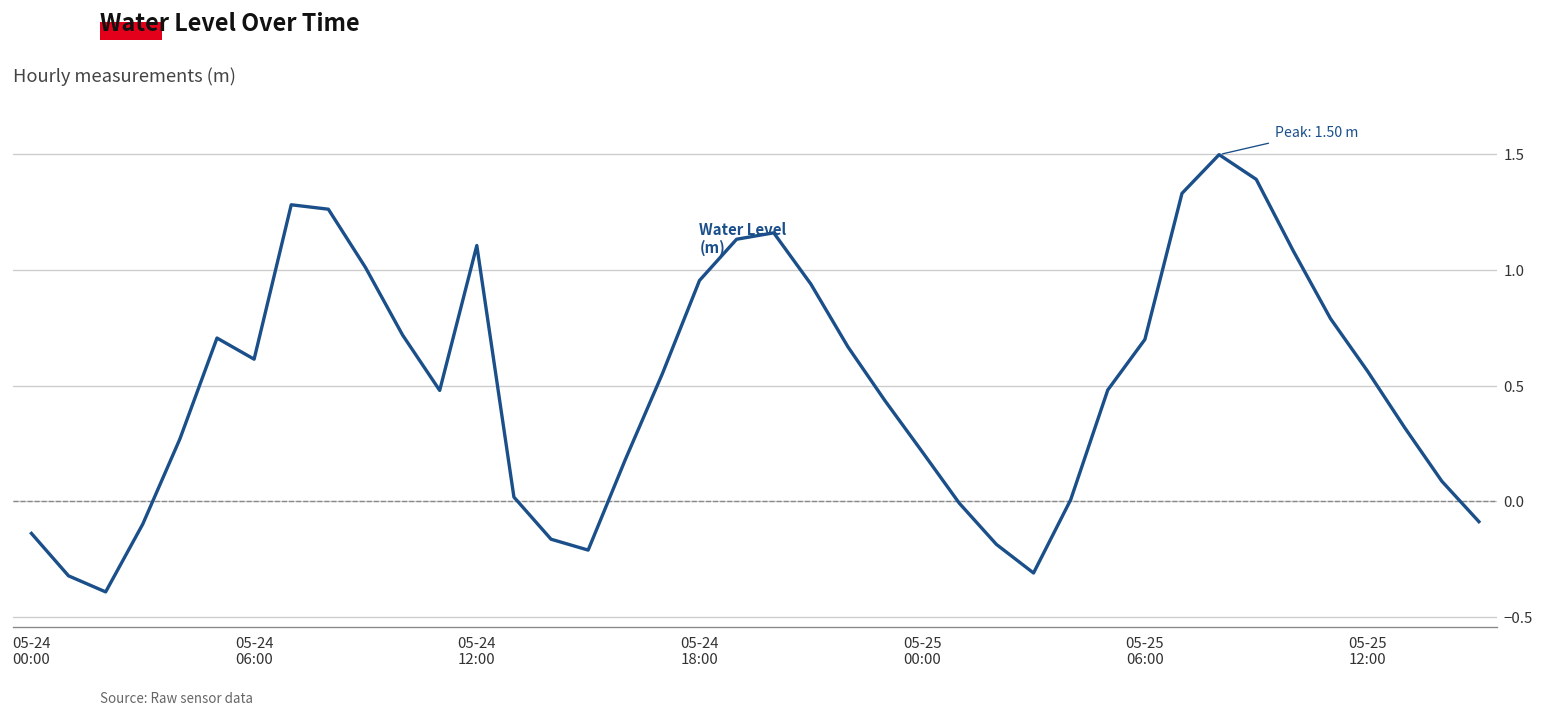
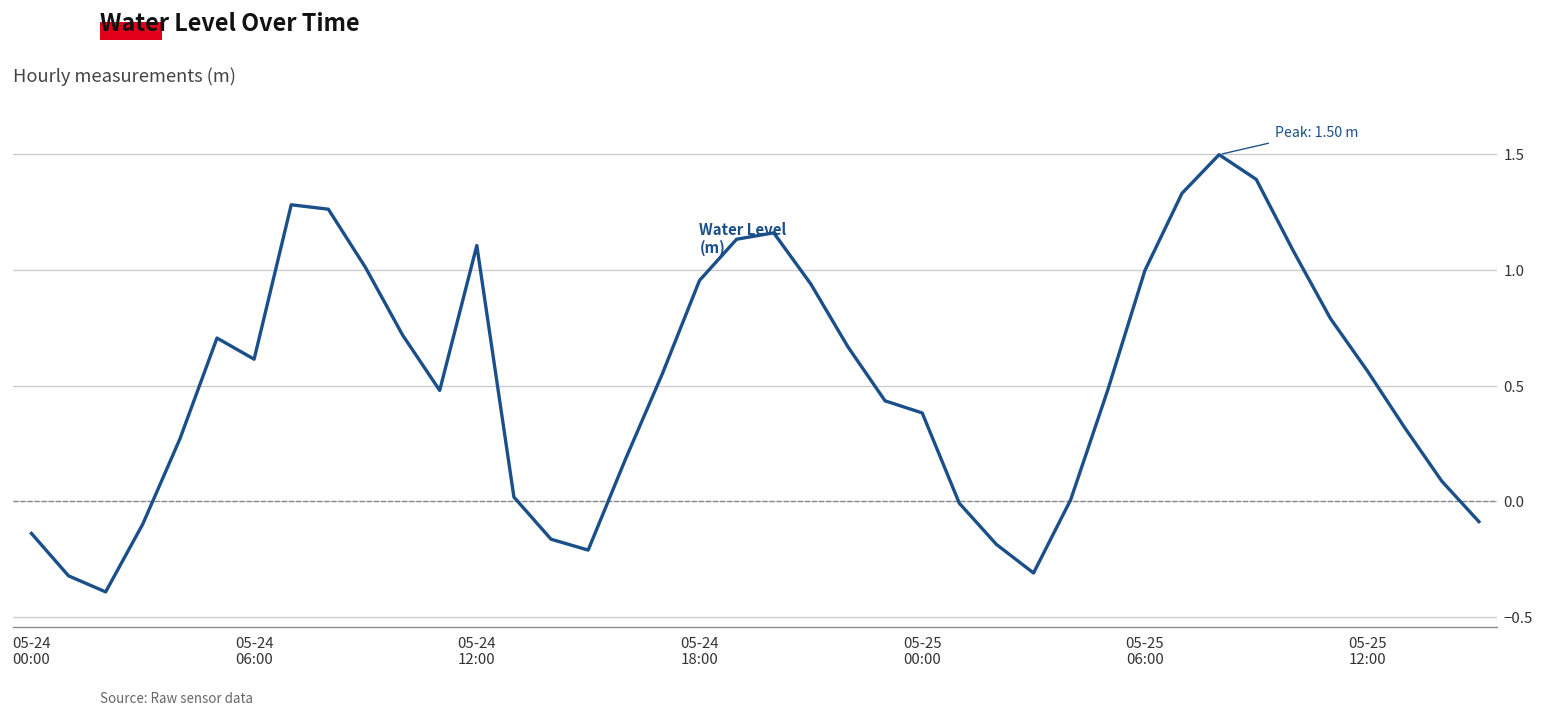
05-25 00:00: 0.21 -> 0.38
05-25 06:00: 0.70 -> 1.00
